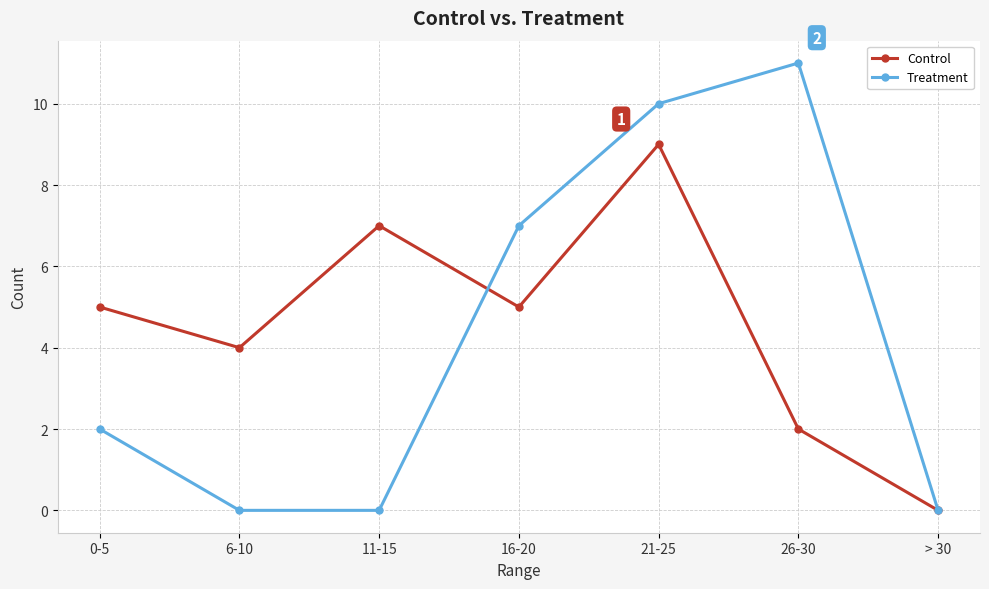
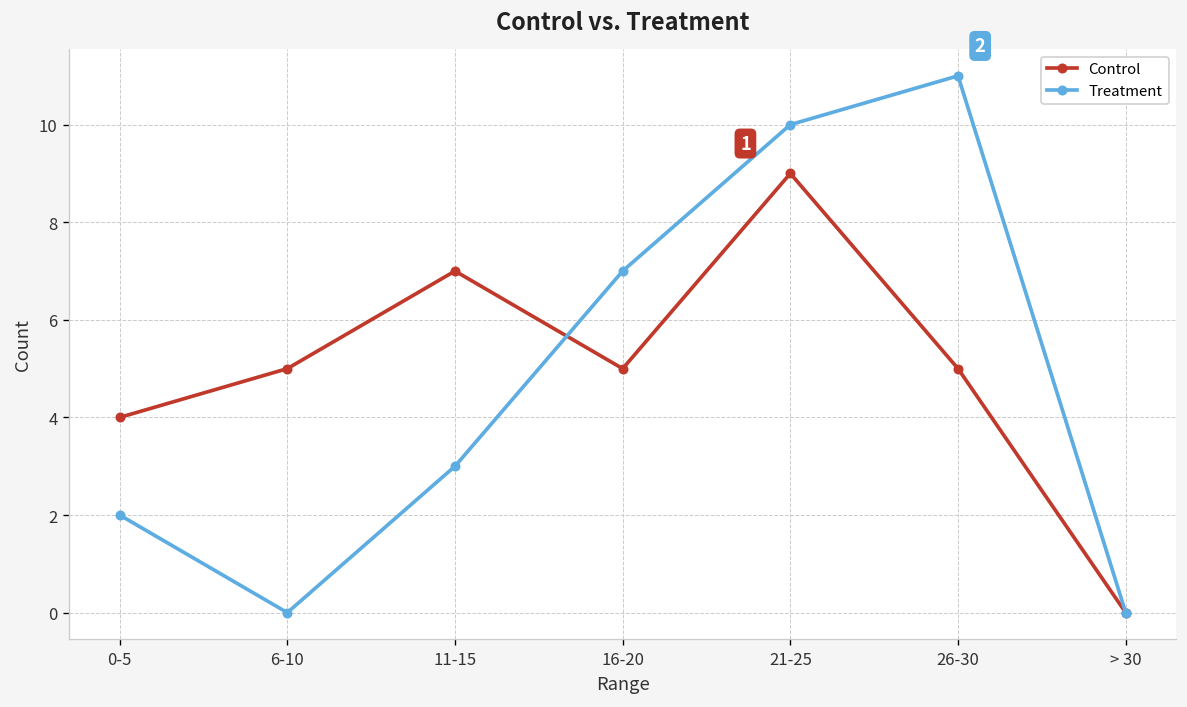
Control, 0-5: 5 -> 4
Control, 6-10: 4 -> 5
Treatment, 11-15: 0 -> 3
Control, 26-30: 2 -> 5
